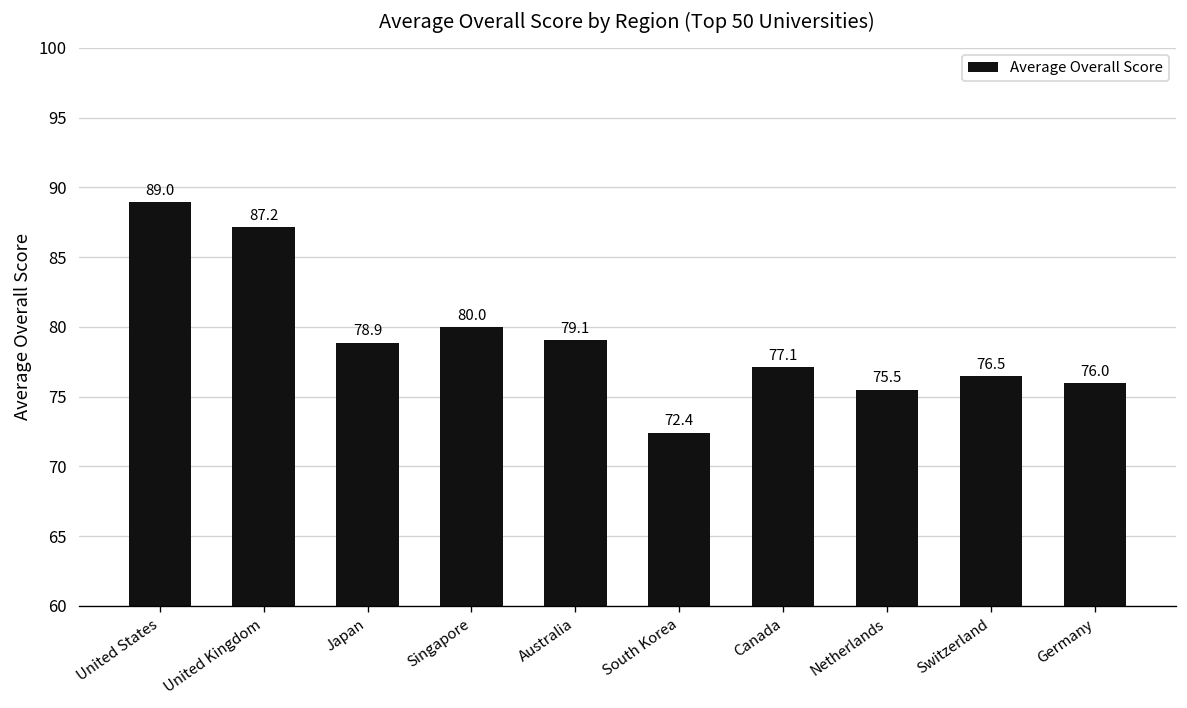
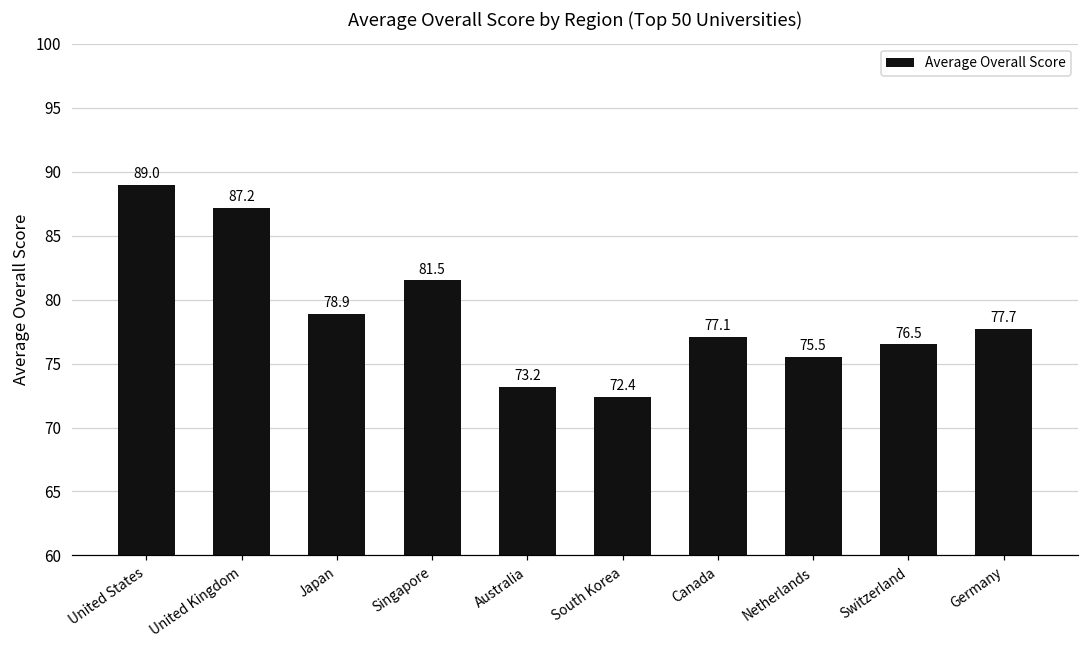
Singapore: 80.0 -> 81.5
Australia: 79.1 -> 73.2
Germany: 76.0 -> 77.7
